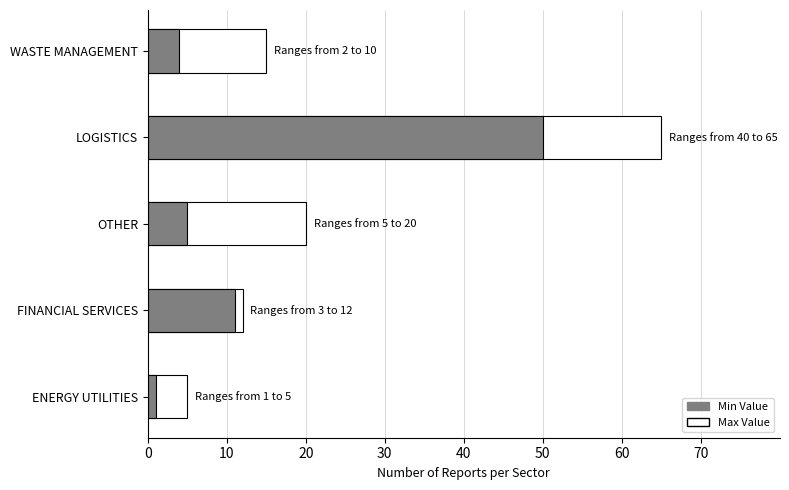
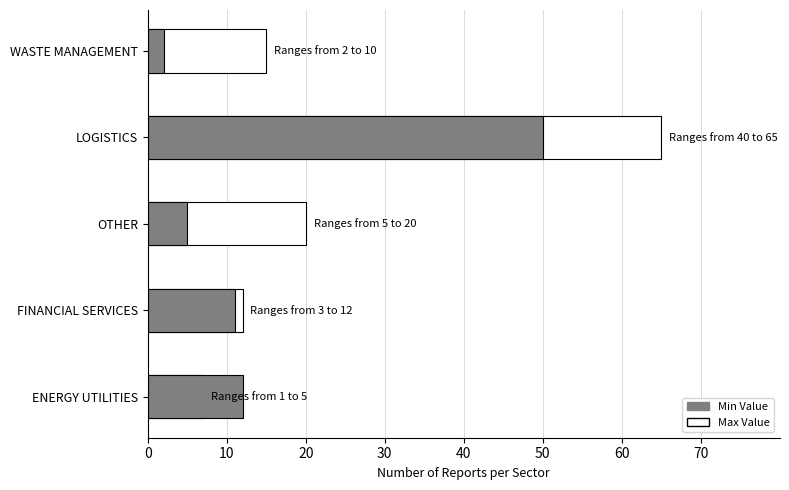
Min Value, WASTE MANAGEMENT: 4 -> 2
Max Value, ENERGY UTILITIES: 5 -> 7
Min Value, ENERGY UTILITIES: 1 -> 12
